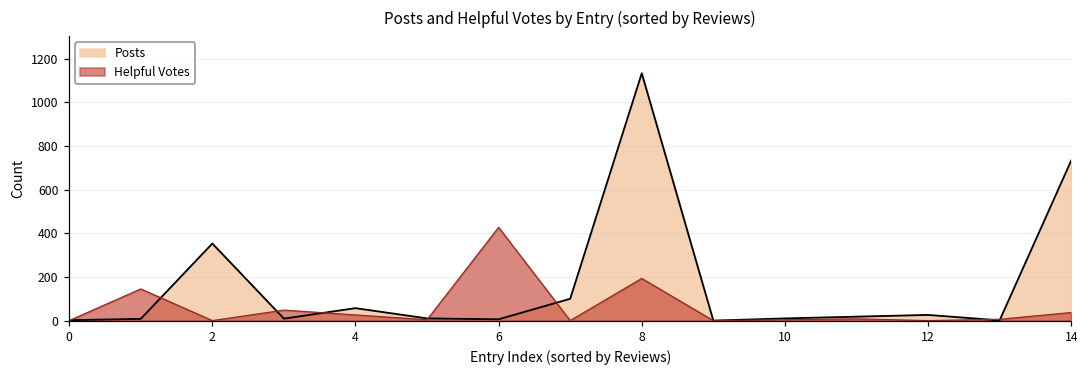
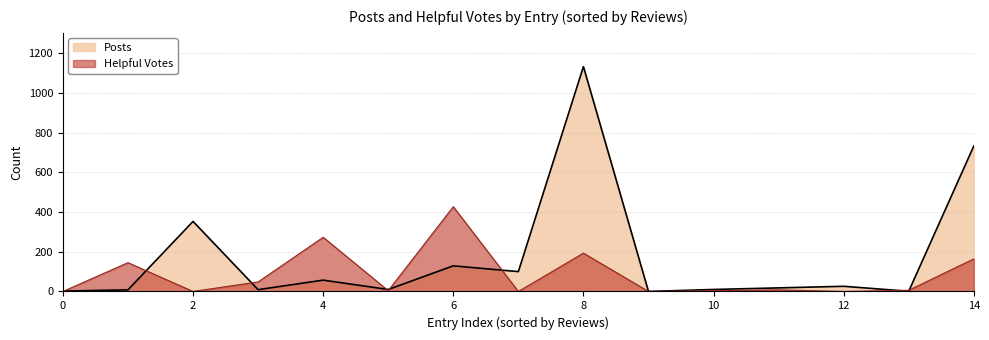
Helpful Votes, 4: 30 -> 270
Posts, 6: 10 -> 130
Helpful Votes, 14: 40 -> 160
